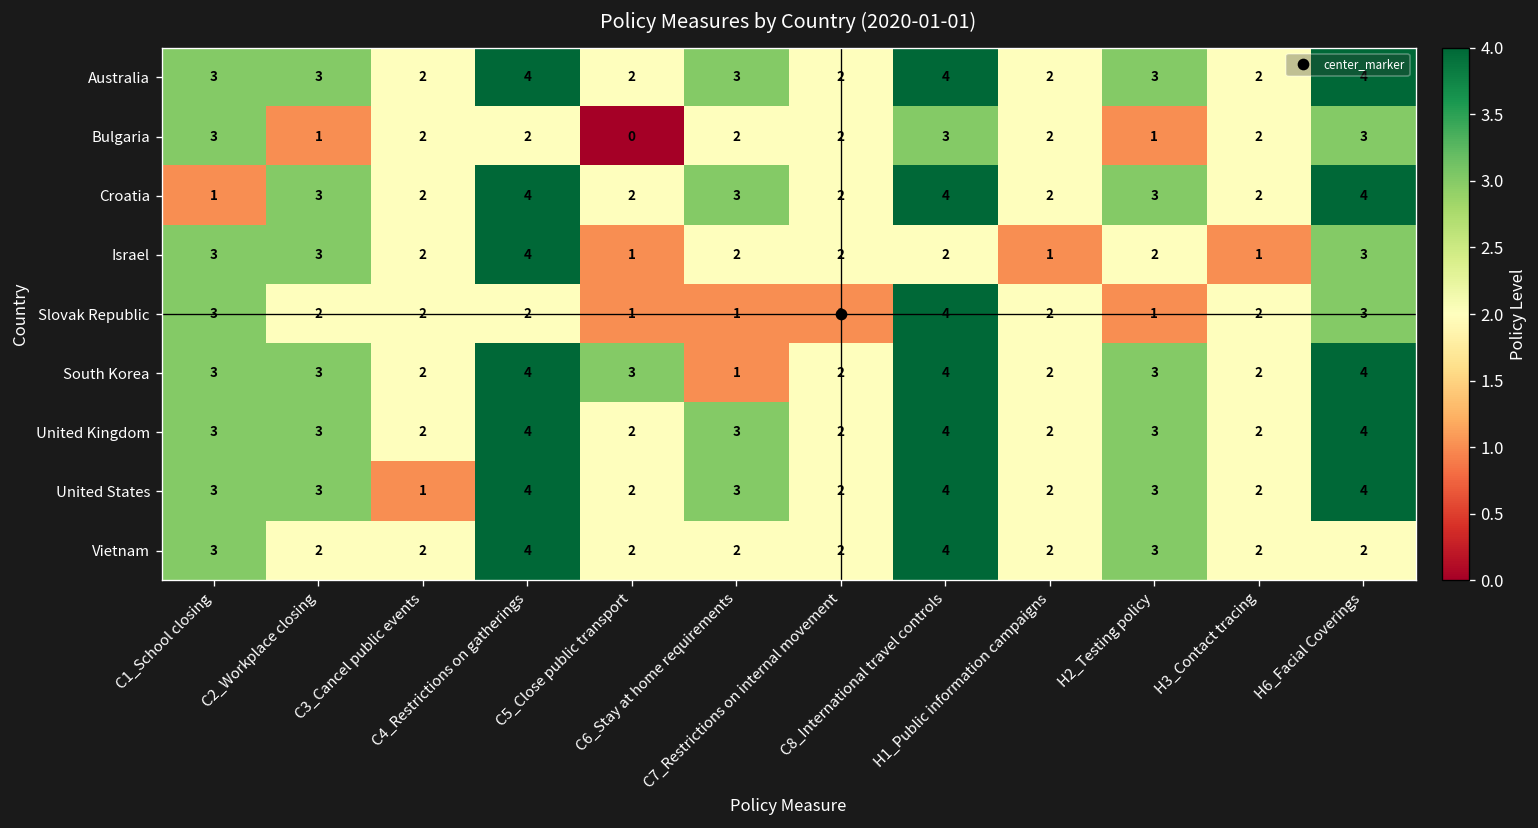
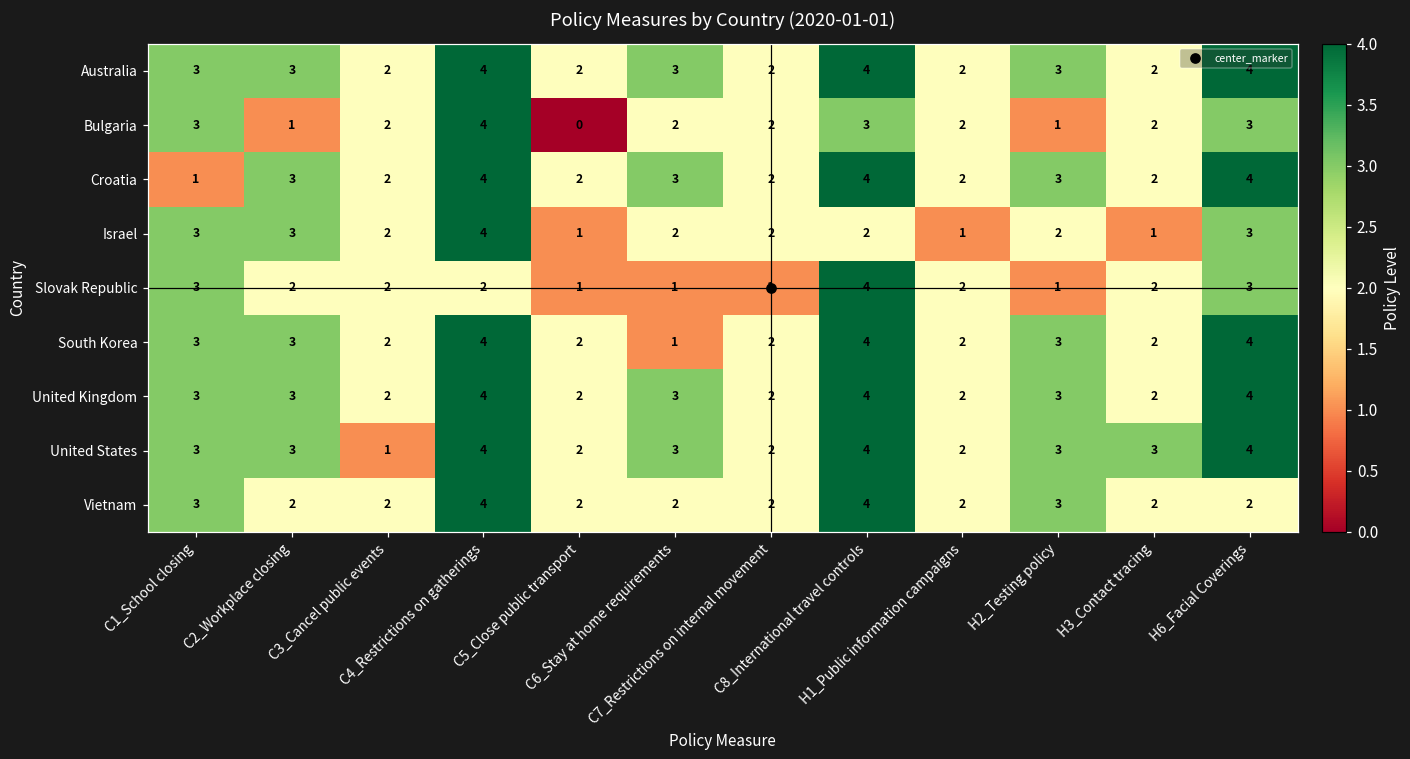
Bulgaria, C4_Restrictions on gatherings: 2 -> 4
South Korea, C5_Close public transport: 3 -> 2
United States, H3_Contact tracing: 2 -> 3
